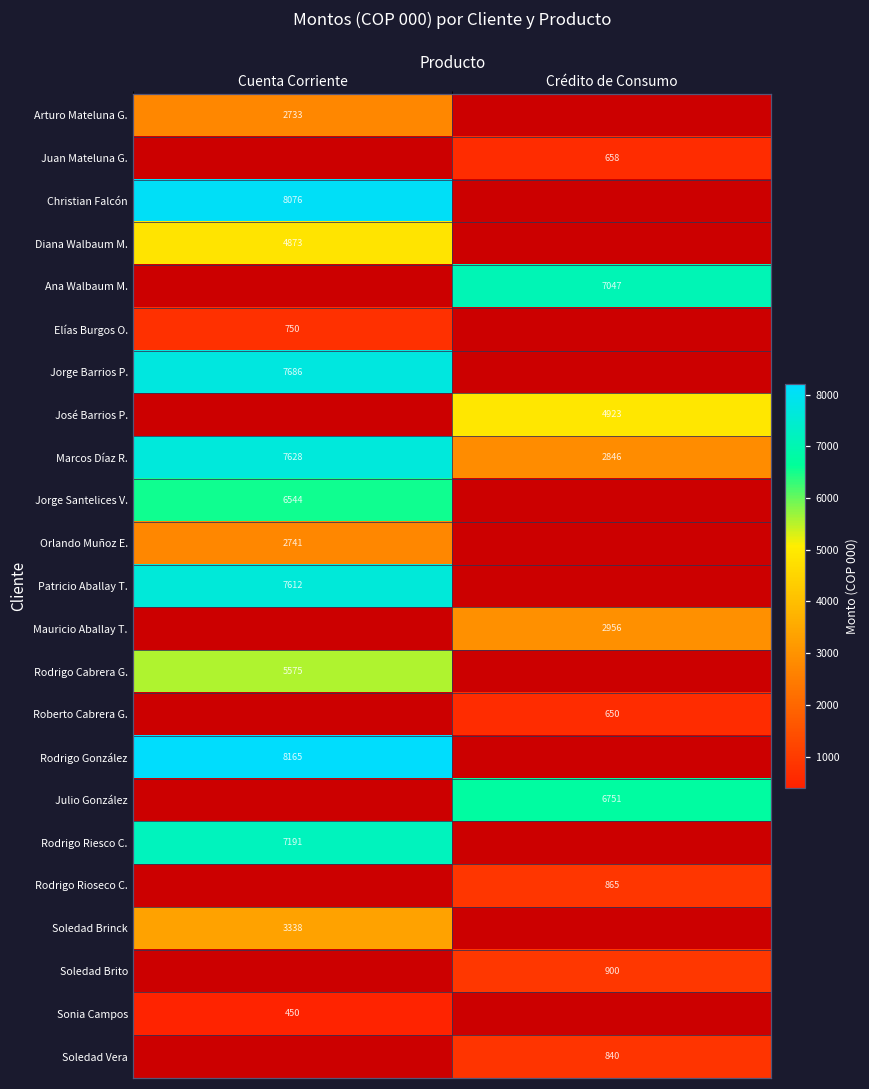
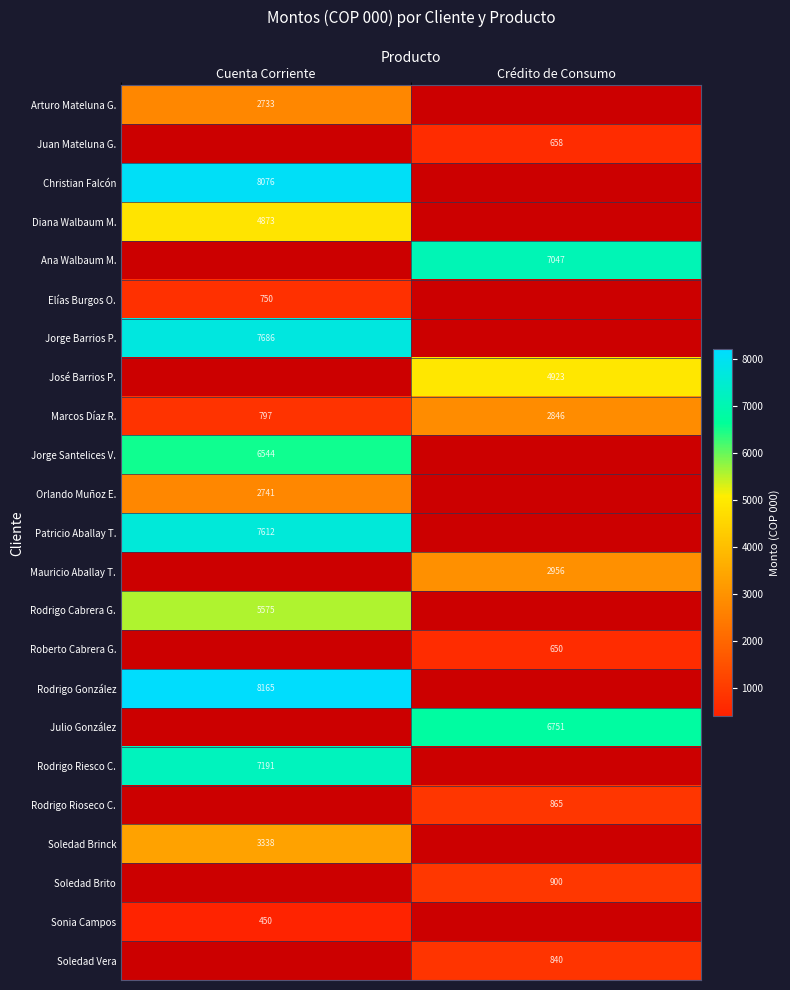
Marcos Díaz R., Cuenta Corriente: 7628 -> 797
